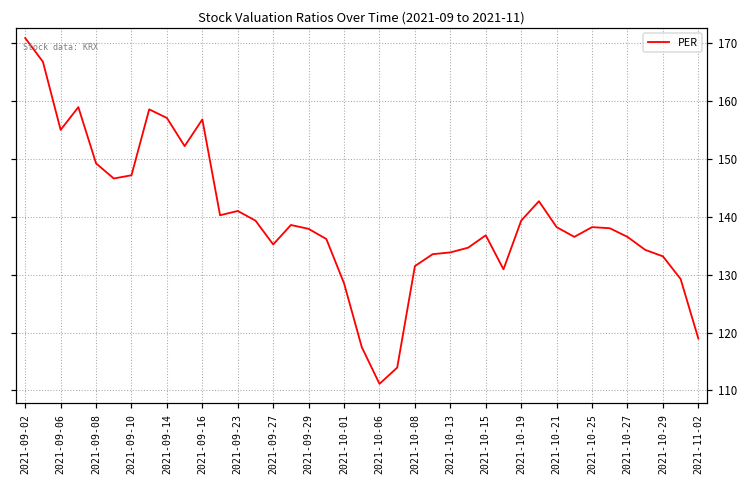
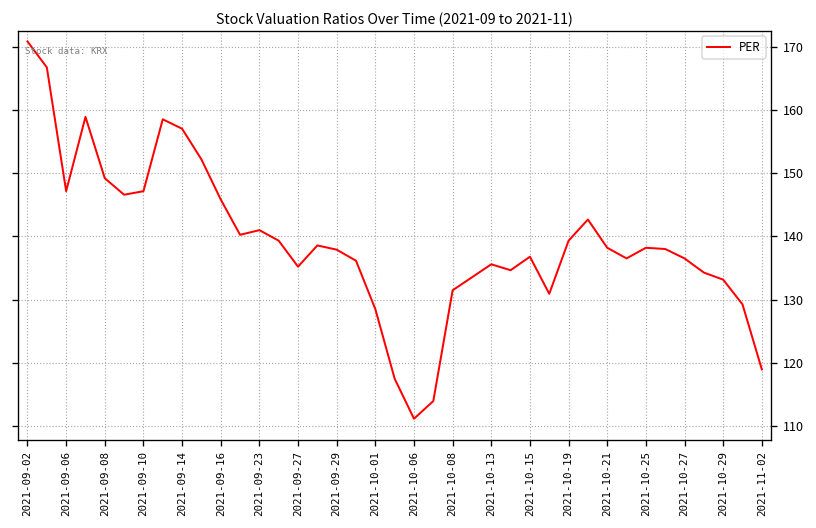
2021-09-06: 155 -> 147
2021-09-16: 157 -> 146
2021-10-13: 134 -> 136
